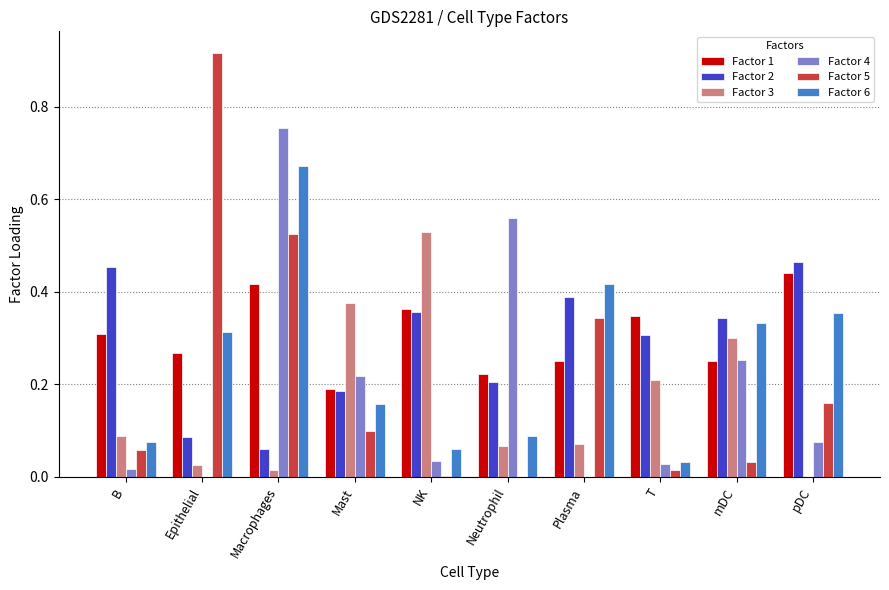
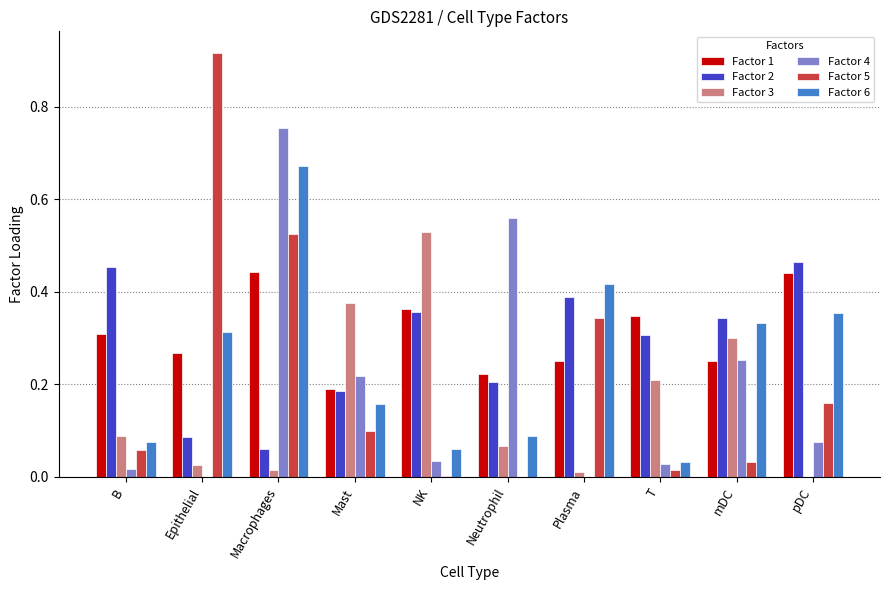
Factor 1, Macrophages: 0.42 -> 0.44
Factor 3, Plasma: 0.07 -> 0.01
